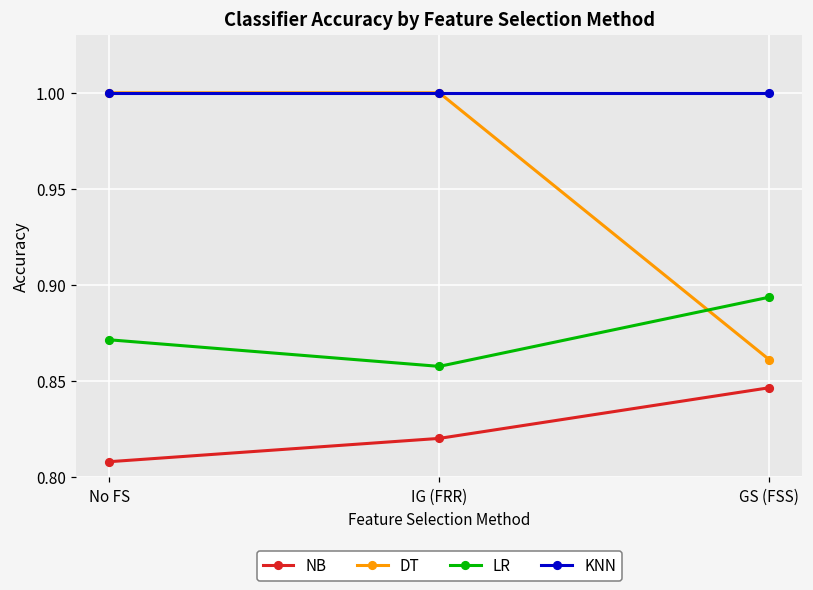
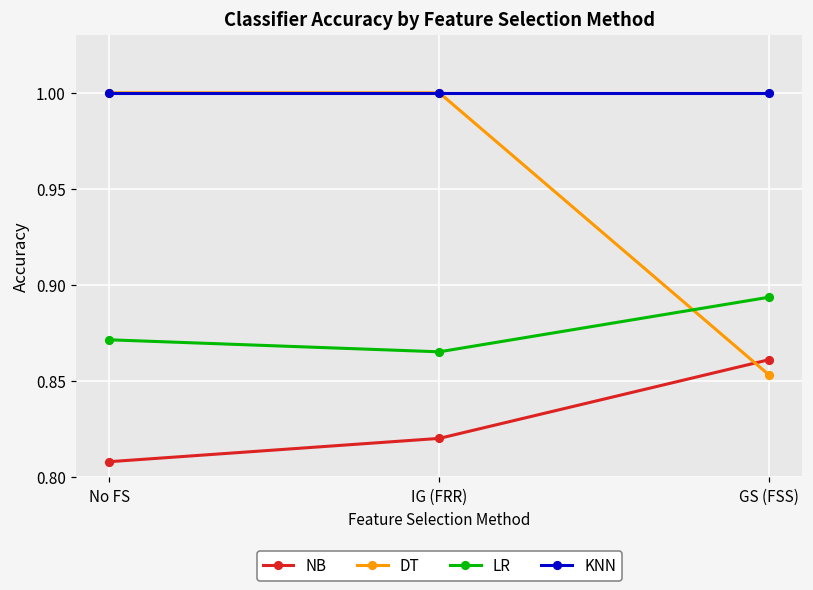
LR, IG (FRR): 0.858 -> 0.865
NB, GS (FSS): 0.847 -> 0.861
DT, GS (FSS): 0.861 -> 0.853
